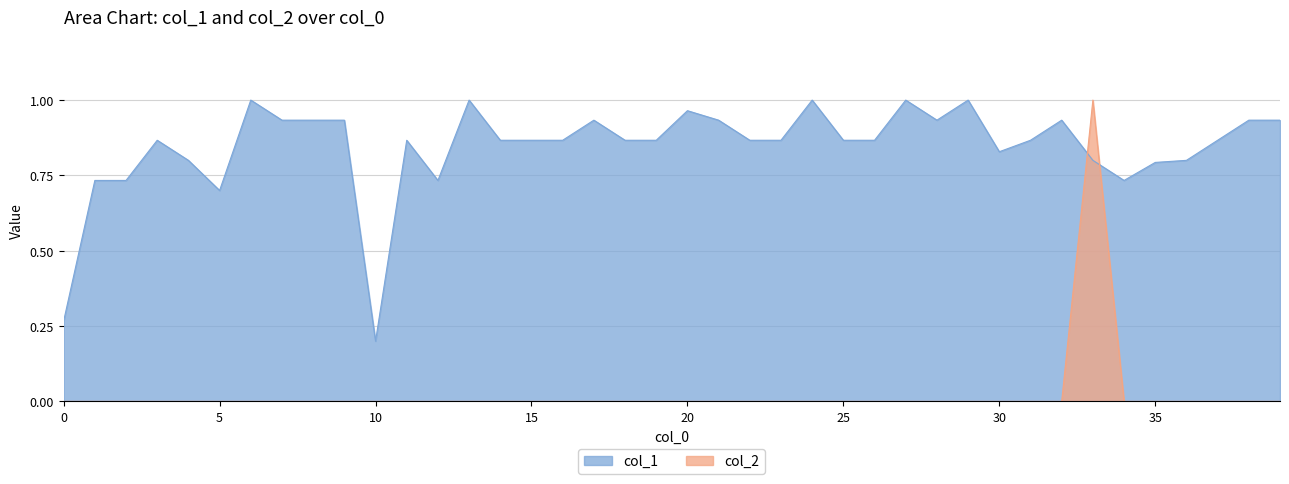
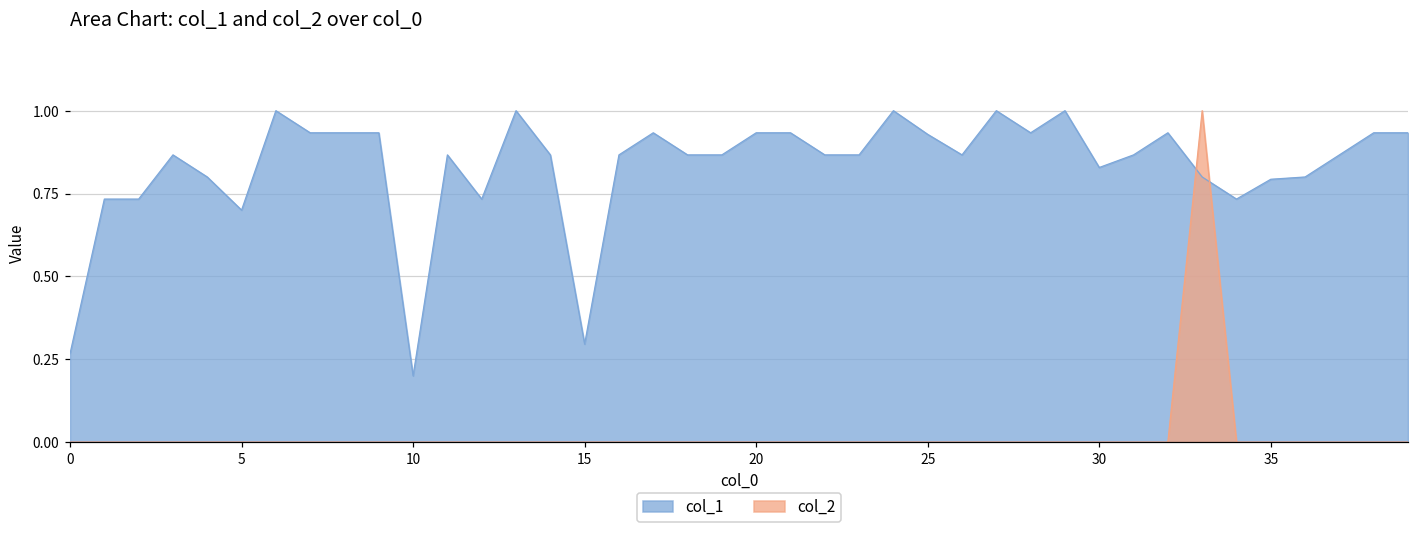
col_1, 15: 0.87 -> 0.30
col_1, 20: 0.96 -> 0.93
col_1, 25: 0.87 -> 0.93
